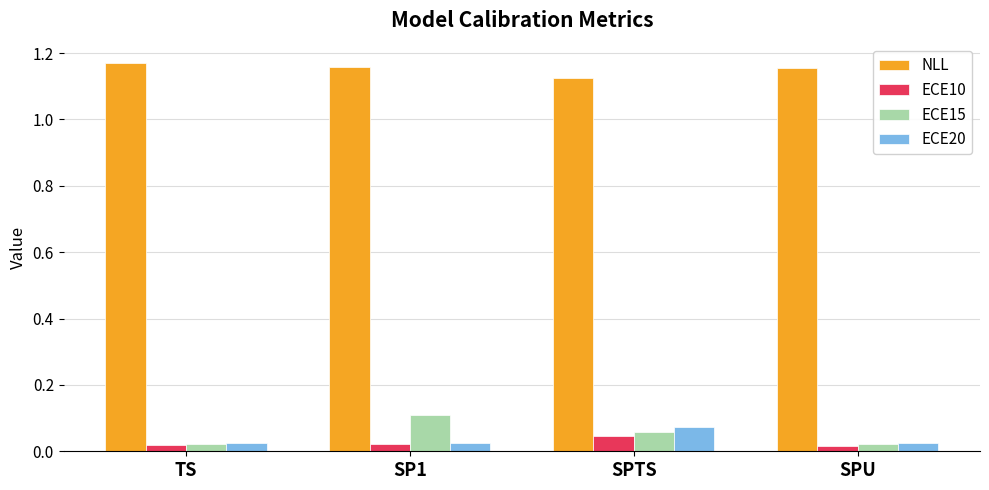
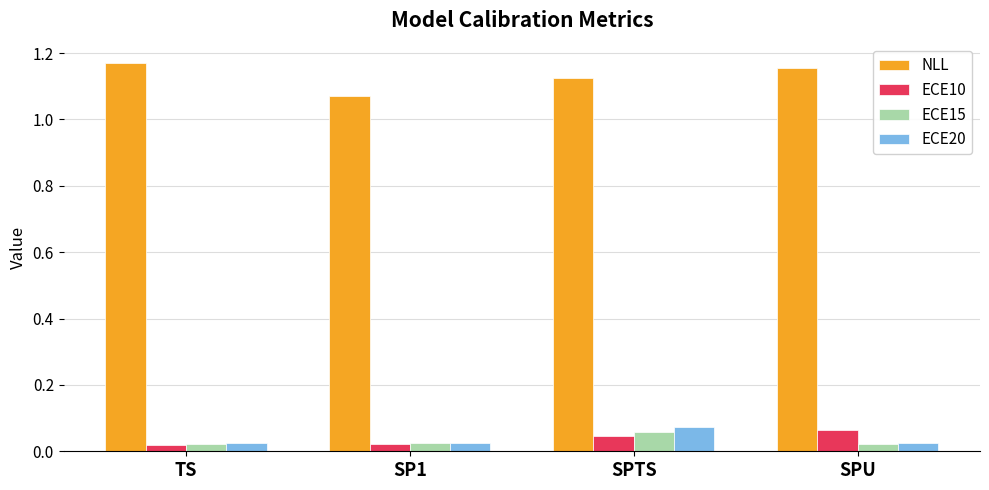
NLL, SP1: 1.16 -> 1.07
ECE15, SP1: 0.11 -> 0.03
ECE10, SPU: 0.02 -> 0.06
